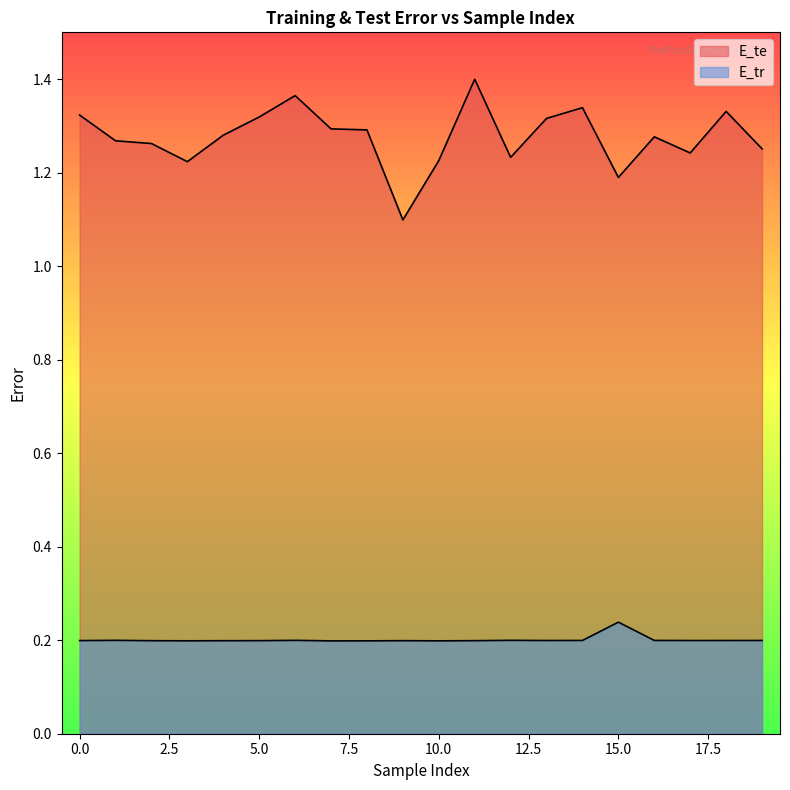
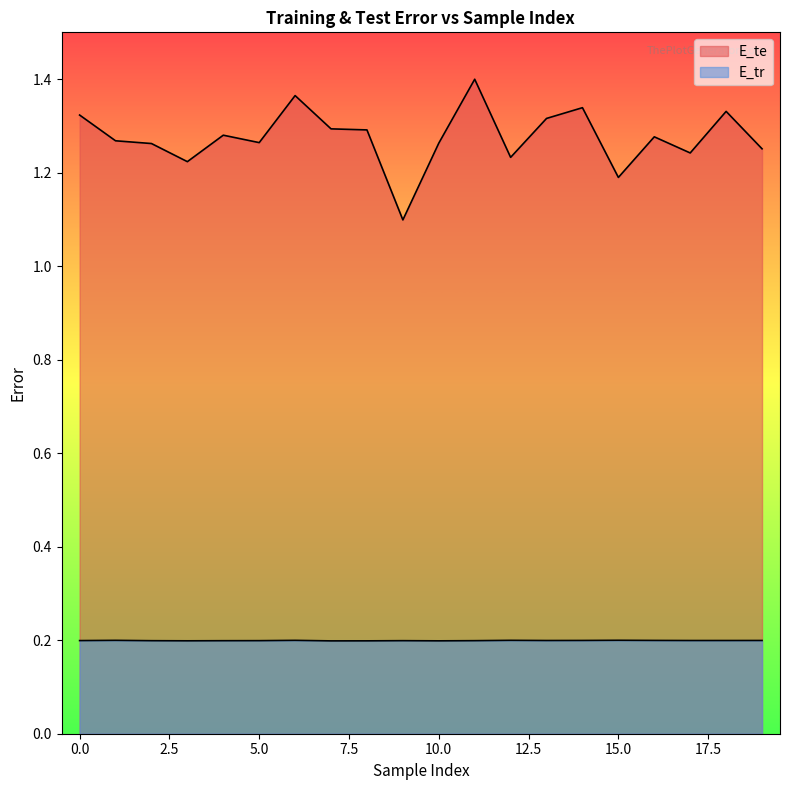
E_te, 5.0: 1.32 -> 1.26
E_te, 10.0: 1.23 -> 1.26
E_tr, 15.0: 0.24 -> 0.20
